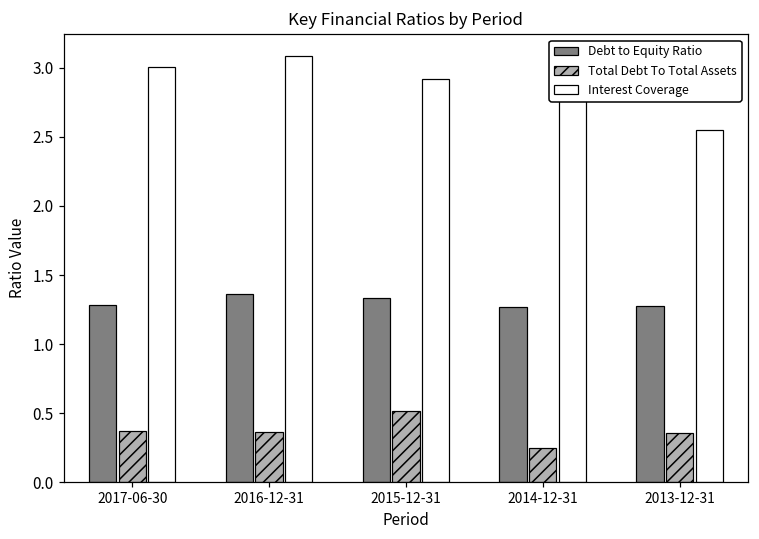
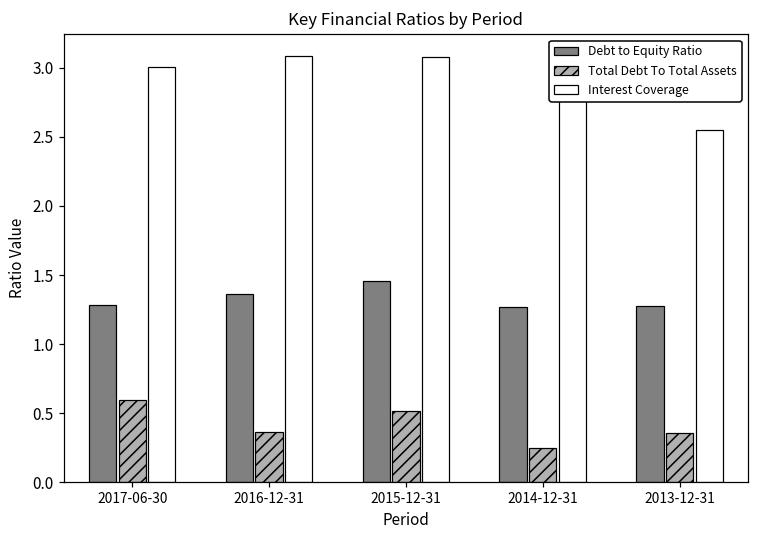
Total Debt To Total Assets, 2017-06-30: 0.37 -> 0.60
Debt to Equity Ratio, 2015-12-31: 1.33 -> 1.46
Interest Coverage, 2015-12-31: 2.92 -> 3.08
